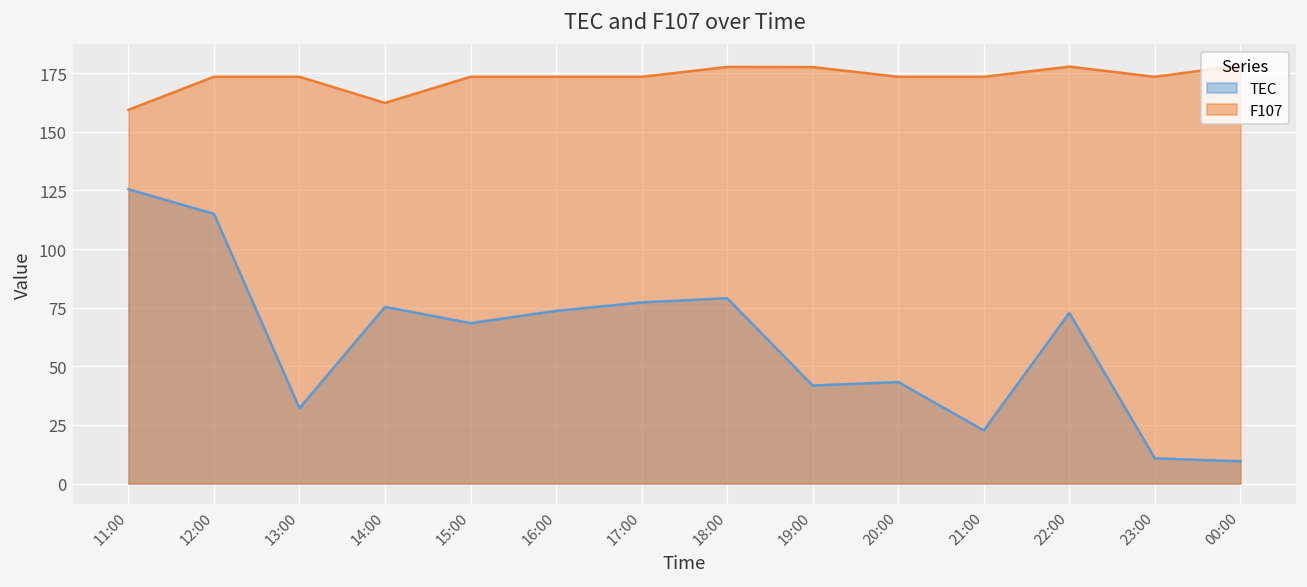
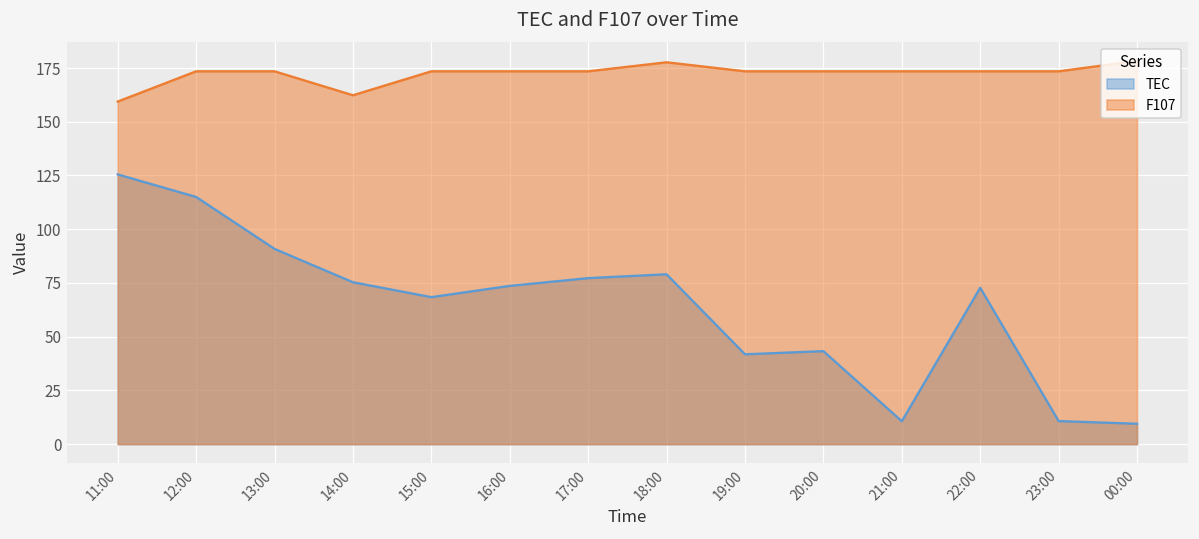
TEC, 13:00: 32 -> 91
F107, 19:00: 178 -> 173
TEC, 21:00: 23 -> 11
F107, 22:00: 178 -> 173
